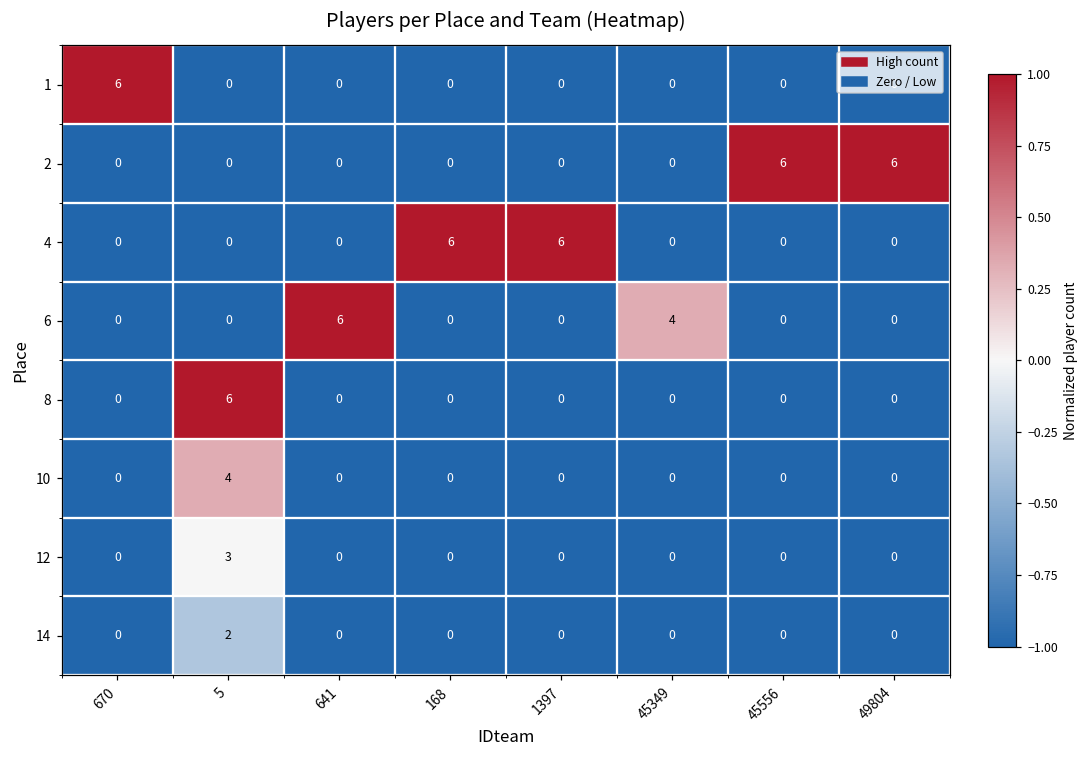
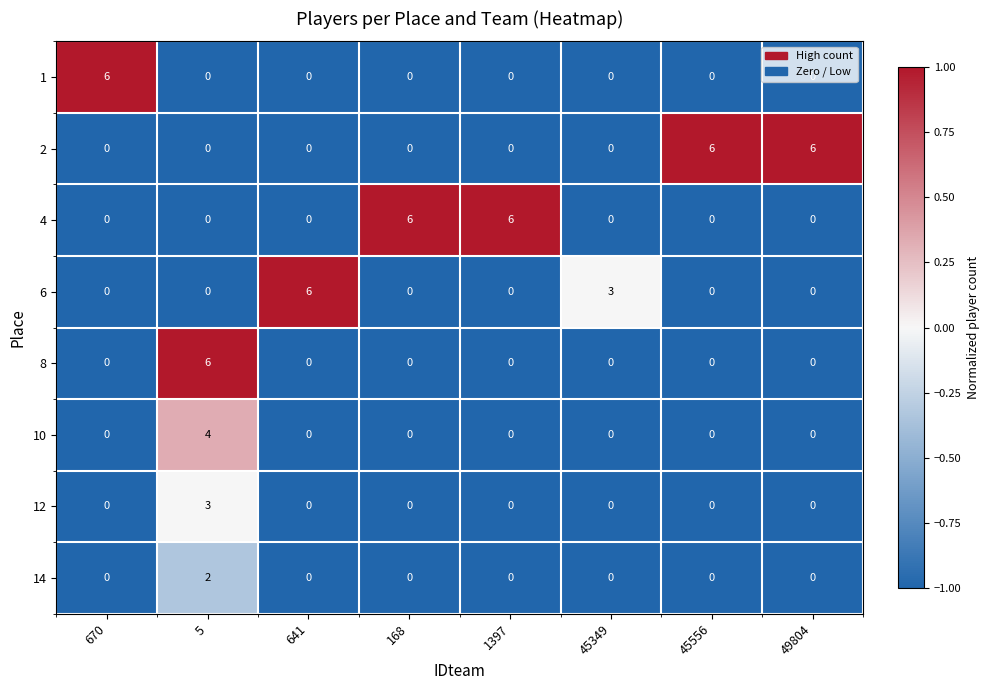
6, 45349: 4 -> 3
